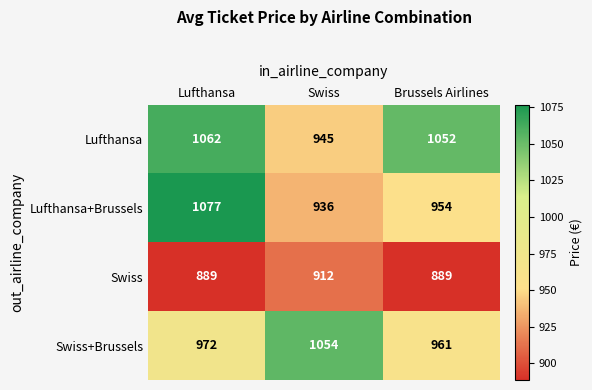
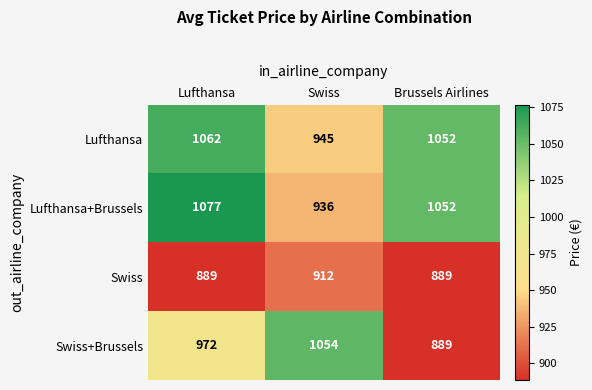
Lufthansa+Brussels, Brussels Airlines: 954 -> 1052
Swiss+Brussels, Brussels Airlines: 961 -> 889
